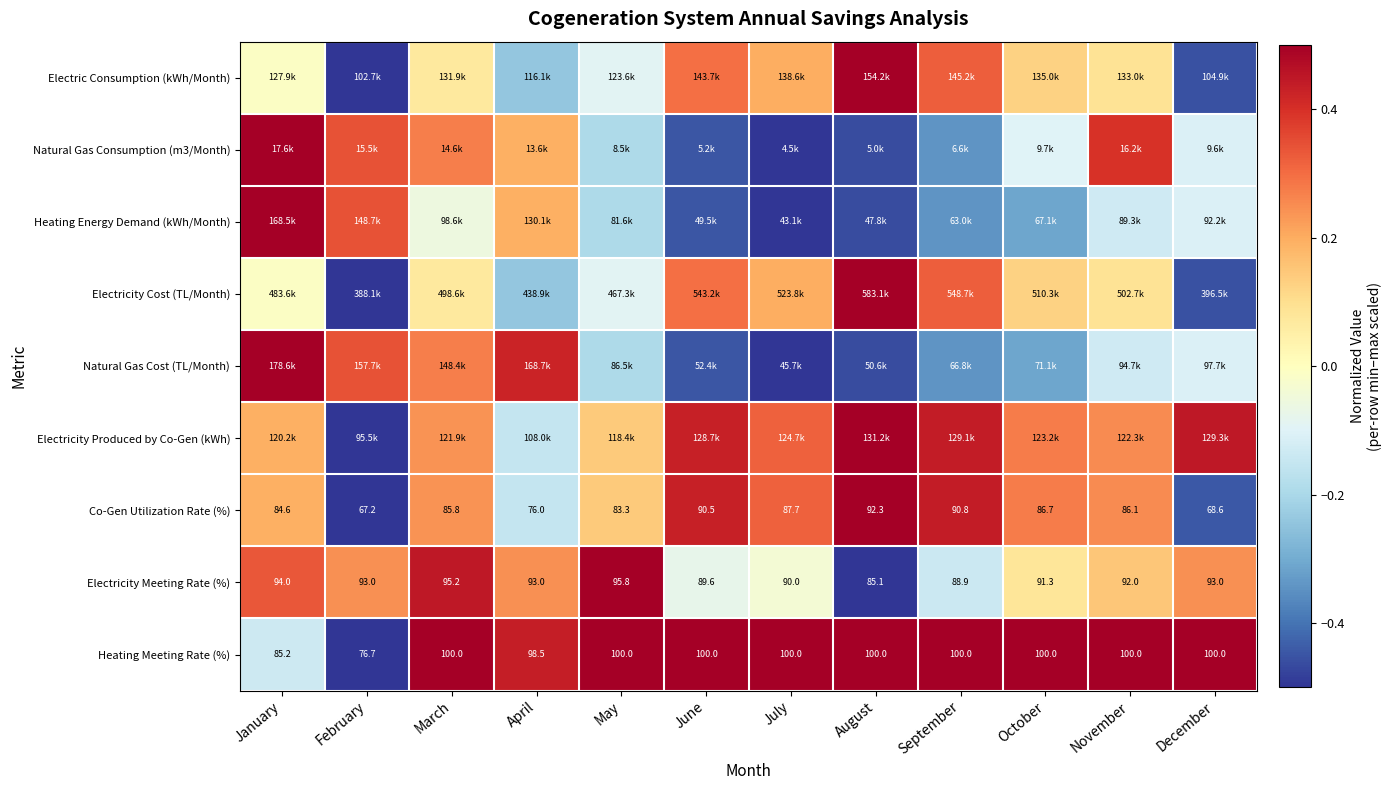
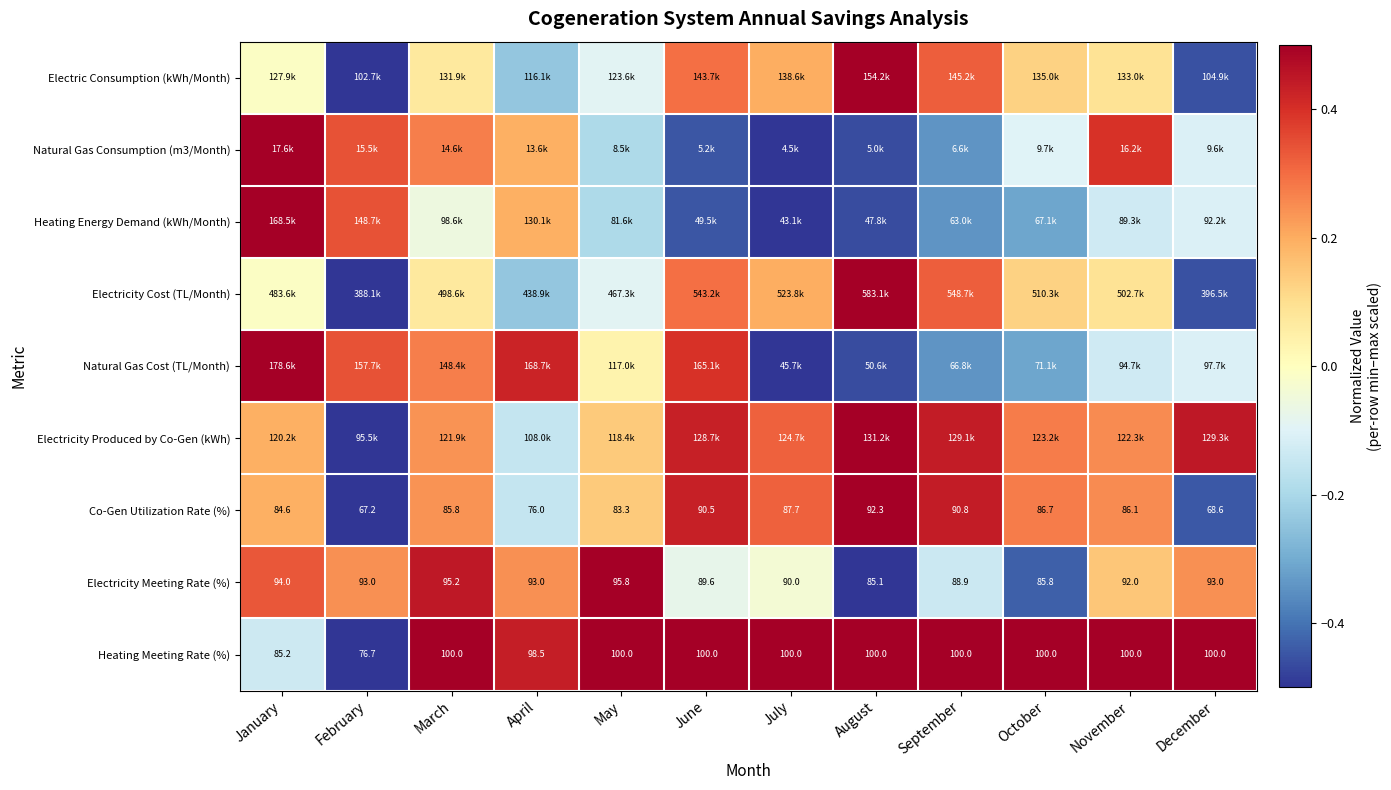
Natural Gas Cost (TL/Month), May: 86.5k -> 117.0k
Natural Gas Cost (TL/Month), June: 52.4k -> 165.1k
Electricity Meeting Rate (%), October: 91.3 -> 85.8
